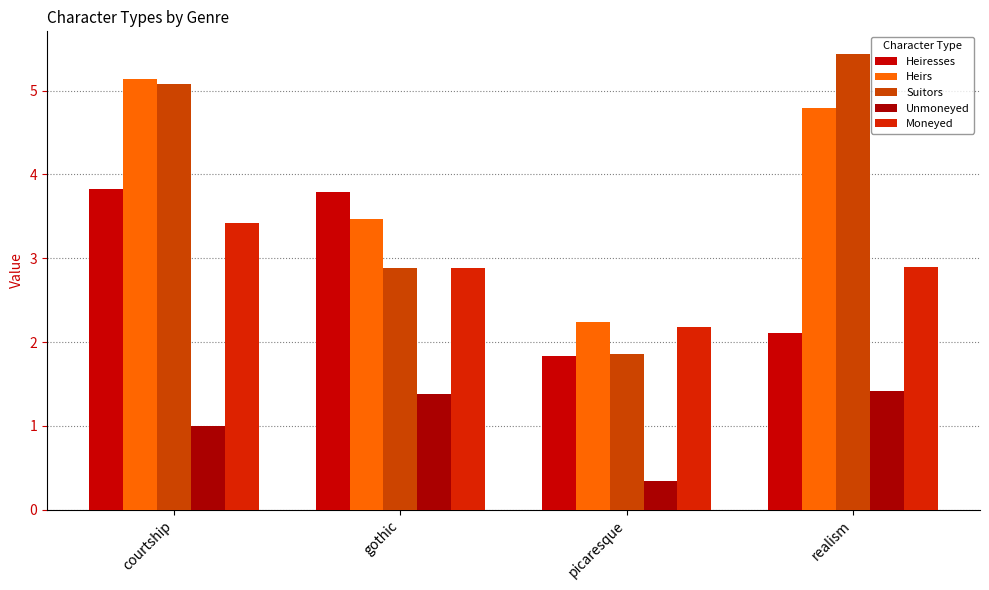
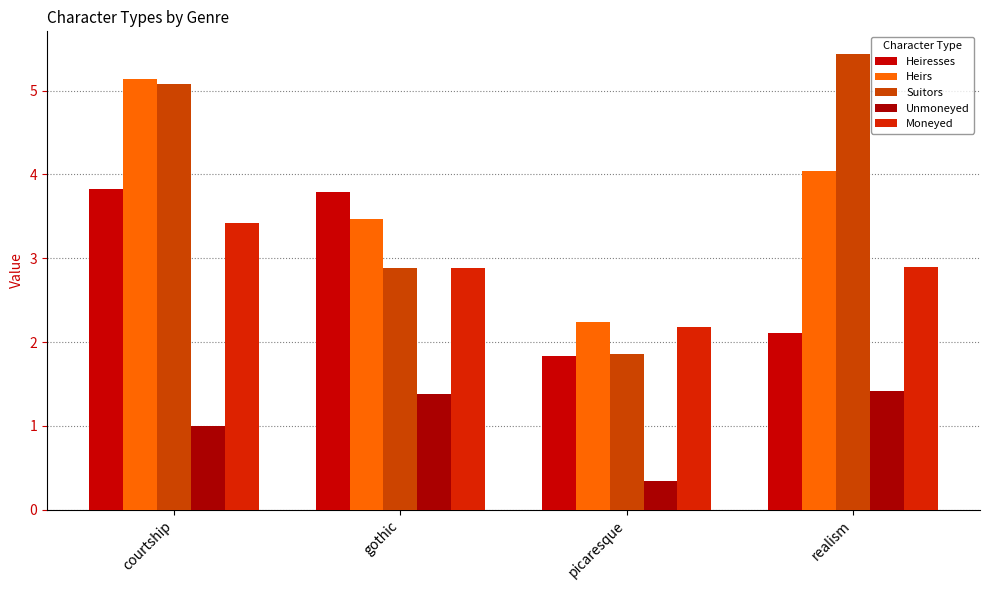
Heirs, realism: 4.8 -> 4.0
